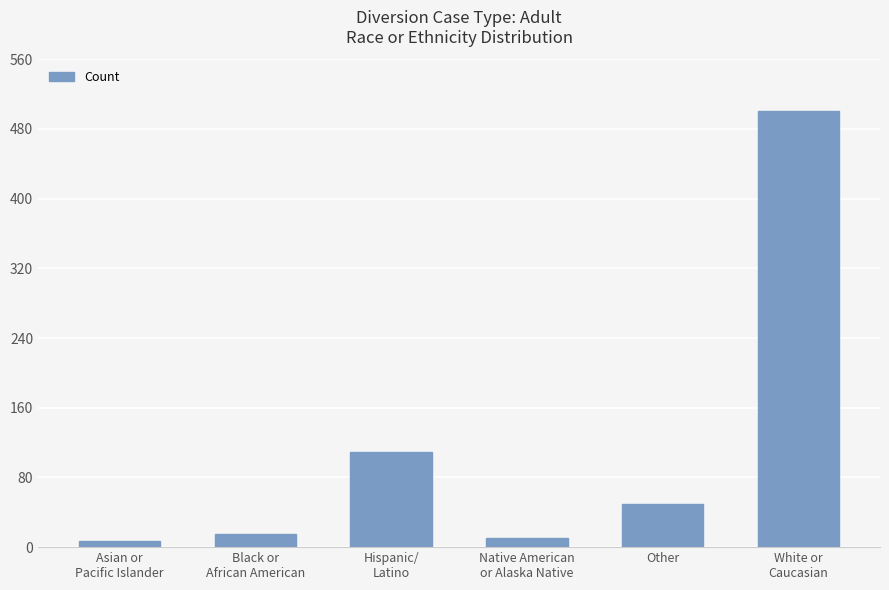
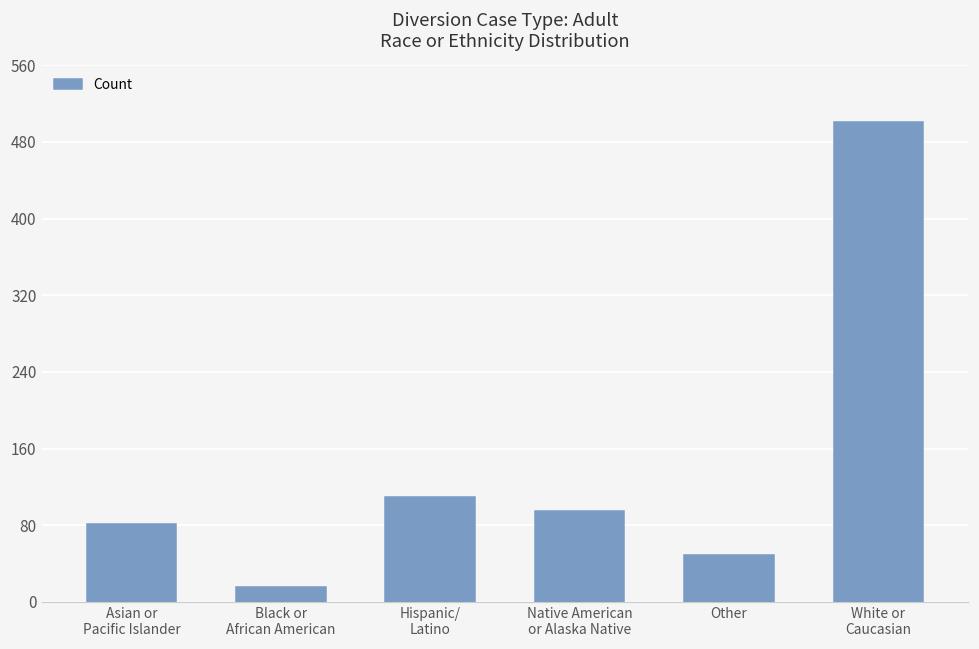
Asian or Pacific Islander: 10 -> 80
Native American or Alaska Native: 10 -> 100
